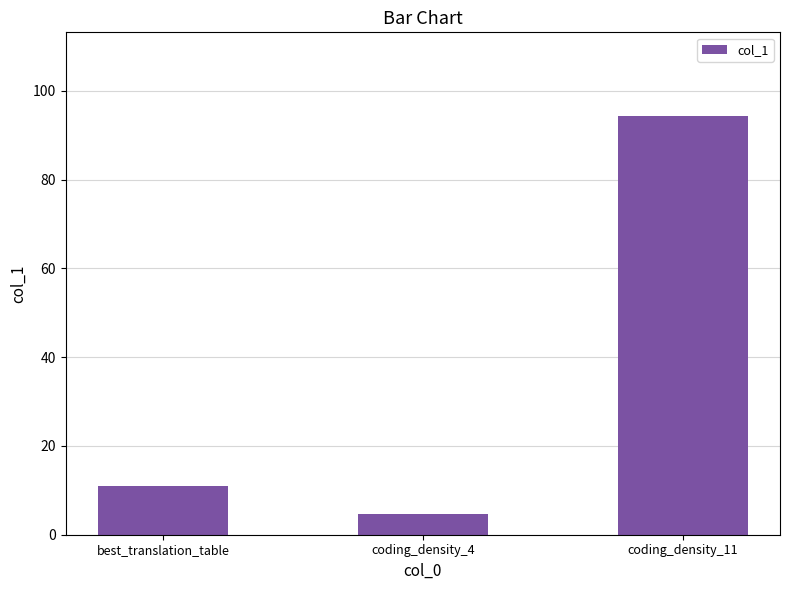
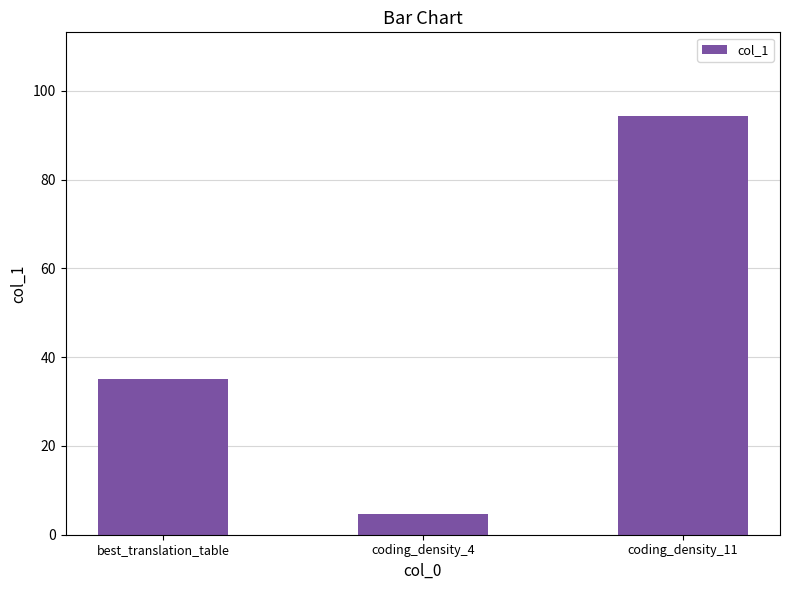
best_translation_table: 11 -> 35
